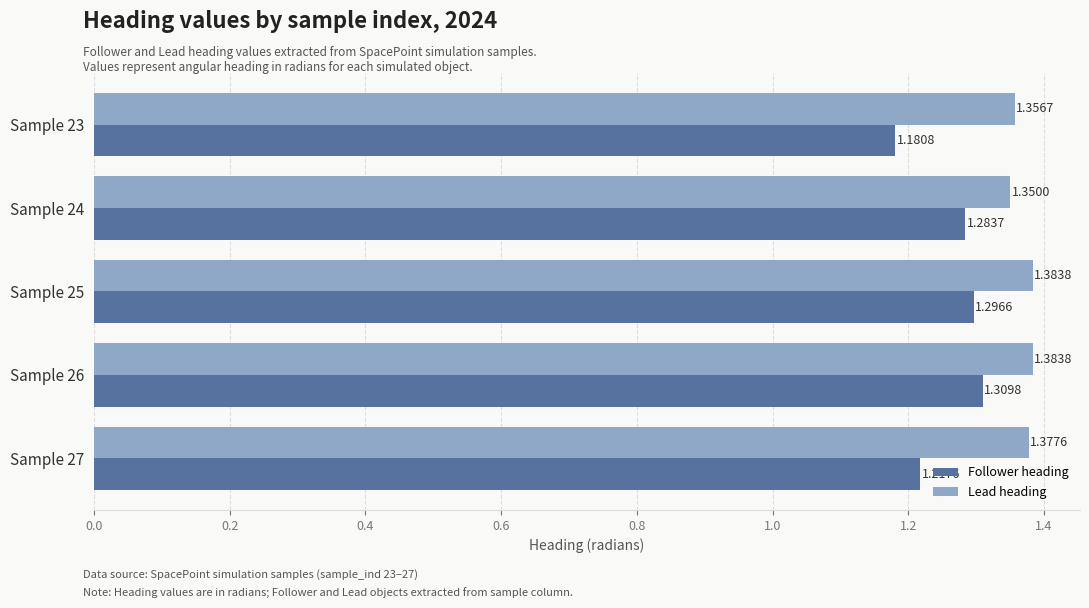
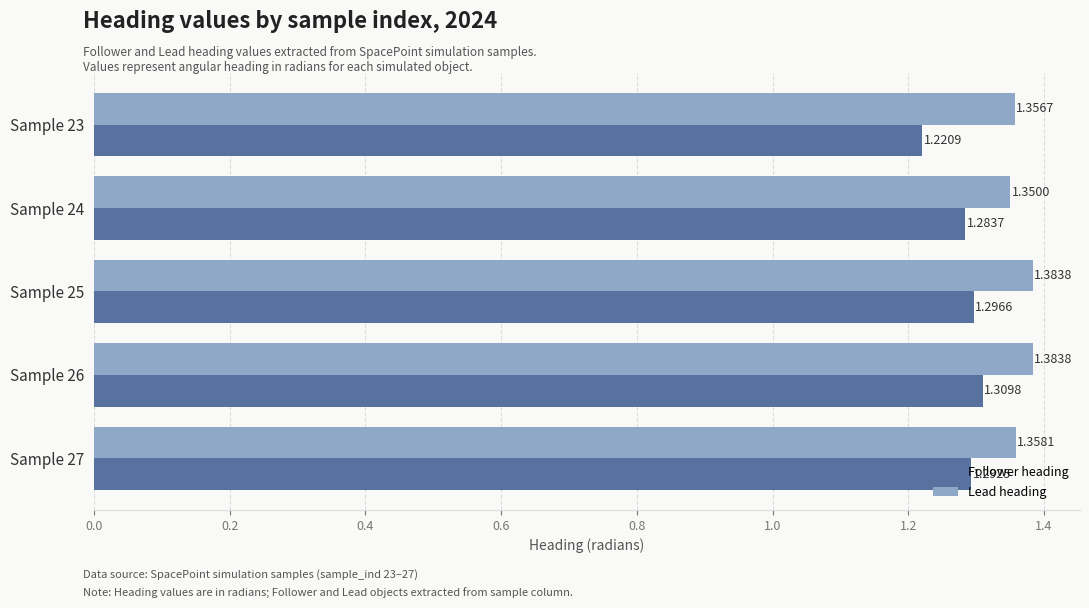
Follower heading, Sample 23: 1.1808 -> 1.2209
Lead heading, Sample 27: 1.3776 -> 1.3581
Follower heading, Sample 27: 1.2176 -> 1.2925
